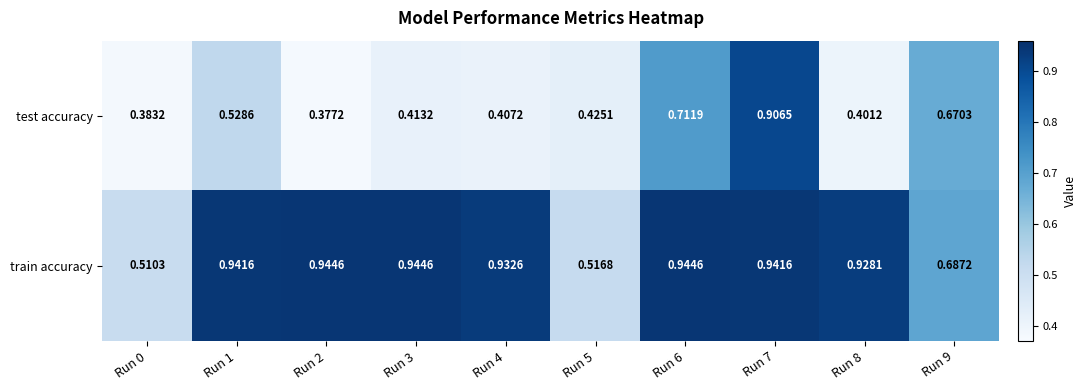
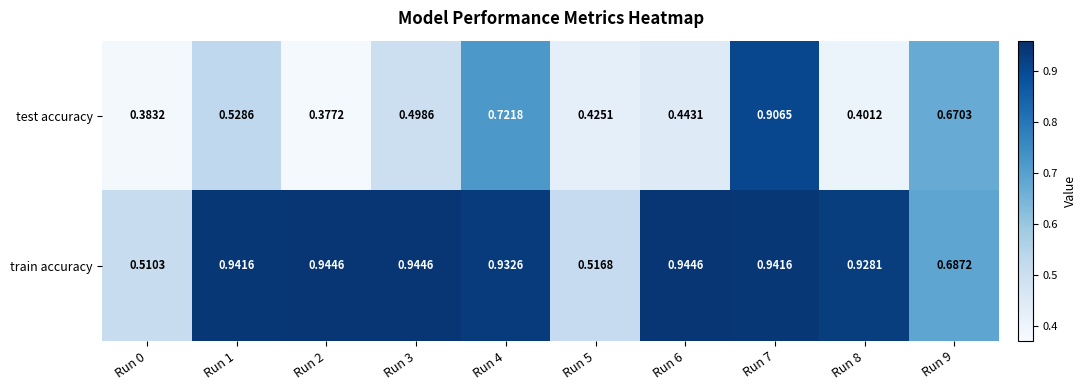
test accuracy, Run 3: 0.4132 -> 0.4986
test accuracy, Run 4: 0.4072 -> 0.7218
test accuracy, Run 6: 0.7119 -> 0.4431
